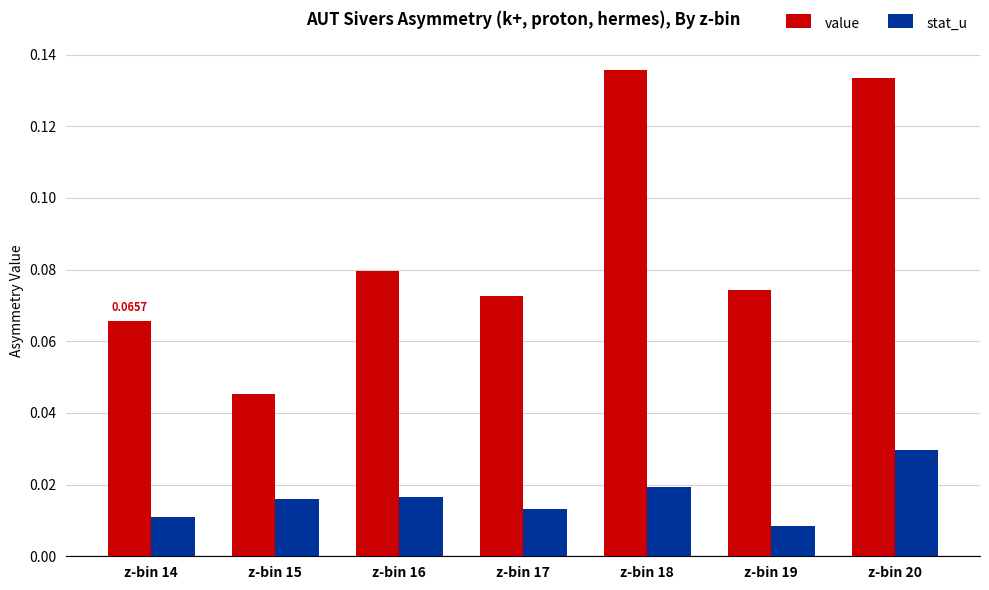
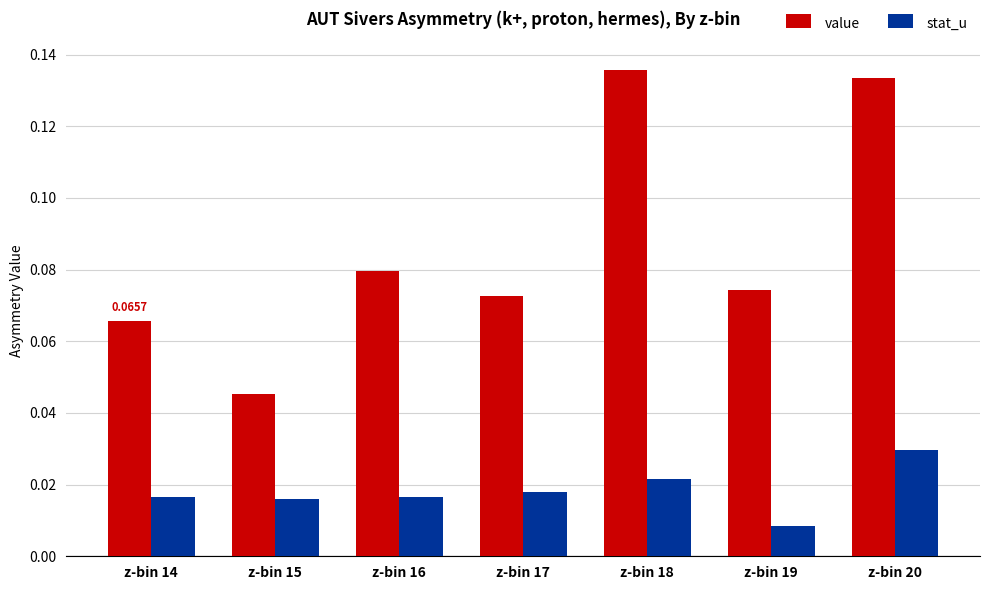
stat_u, z-bin 14: 0.011 -> 0.017
stat_u, z-bin 17: 0.013 -> 0.018
stat_u, z-bin 18: 0.019 -> 0.022
